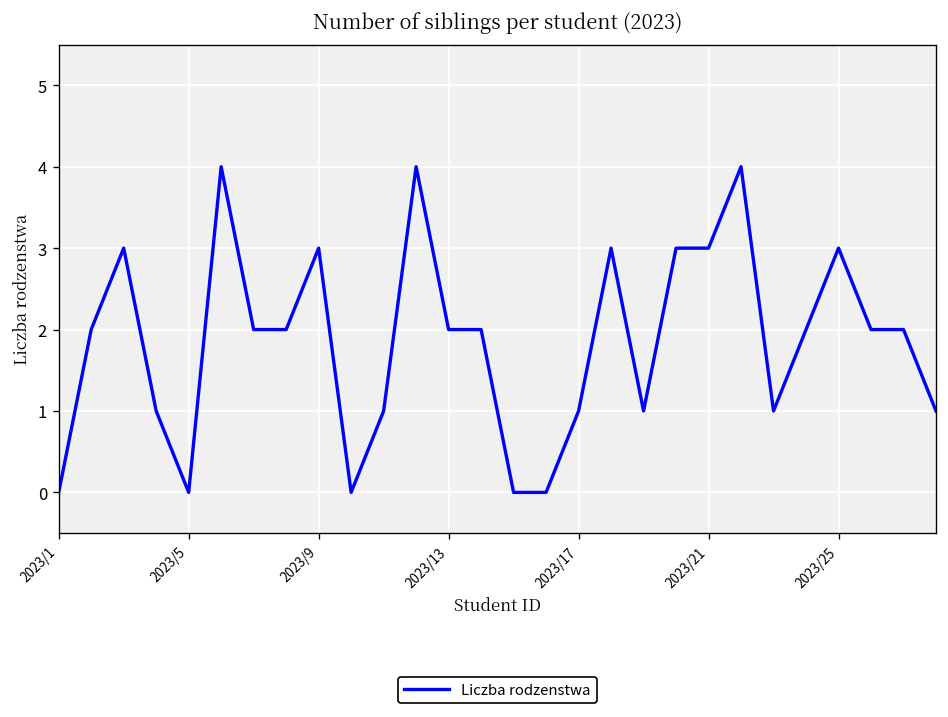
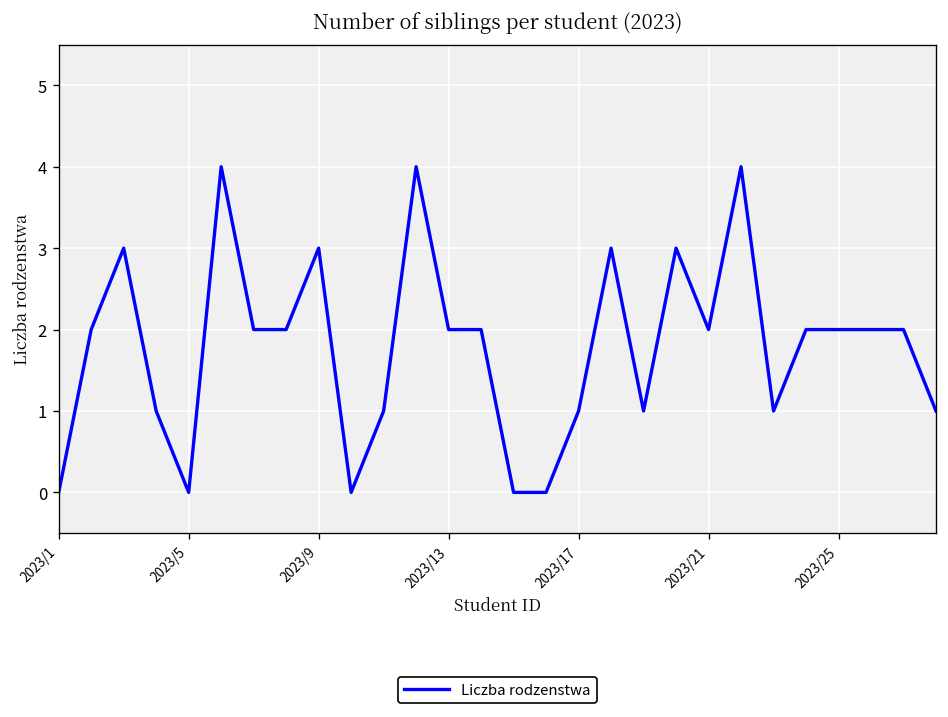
2023/21: 3 -> 2
2023/25: 3 -> 2
